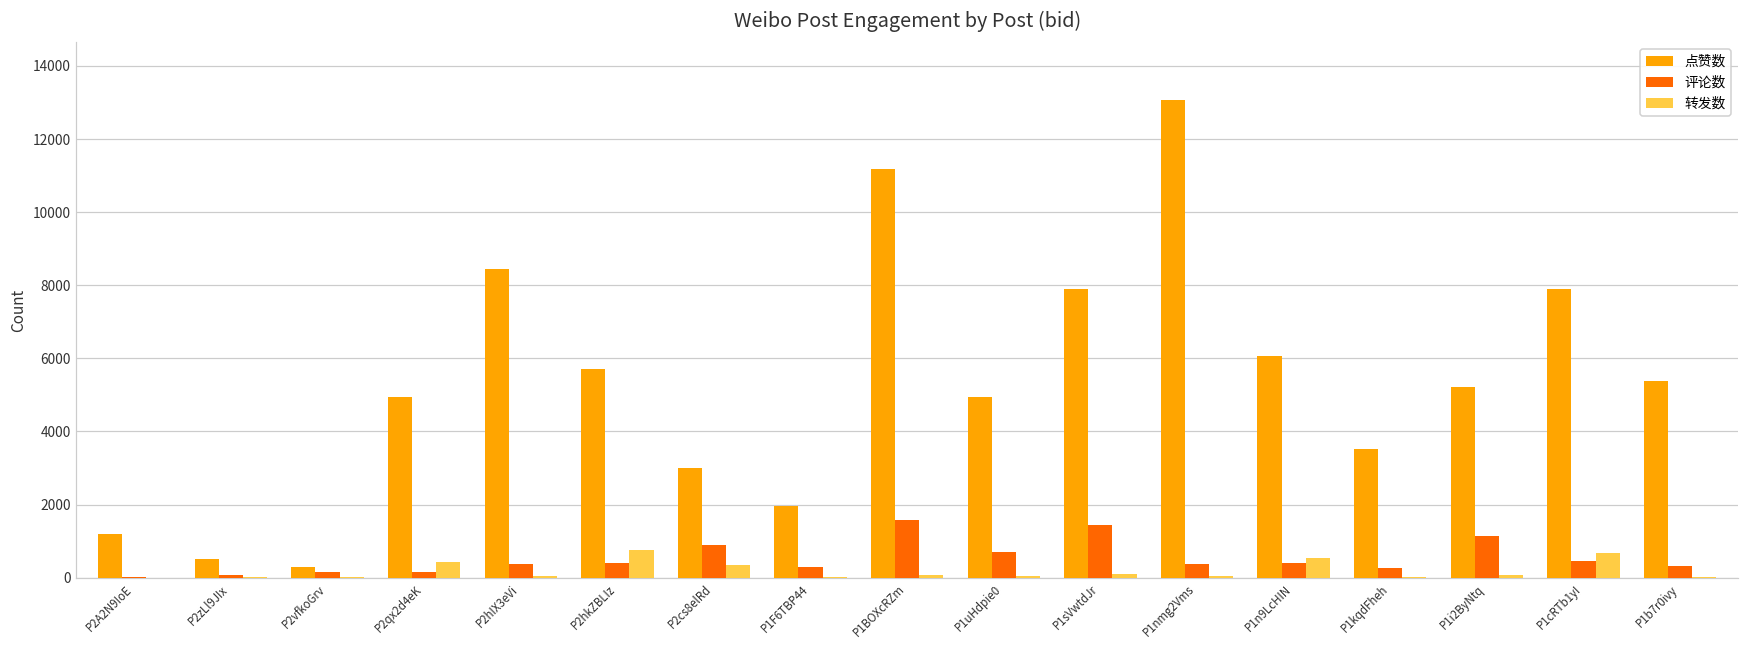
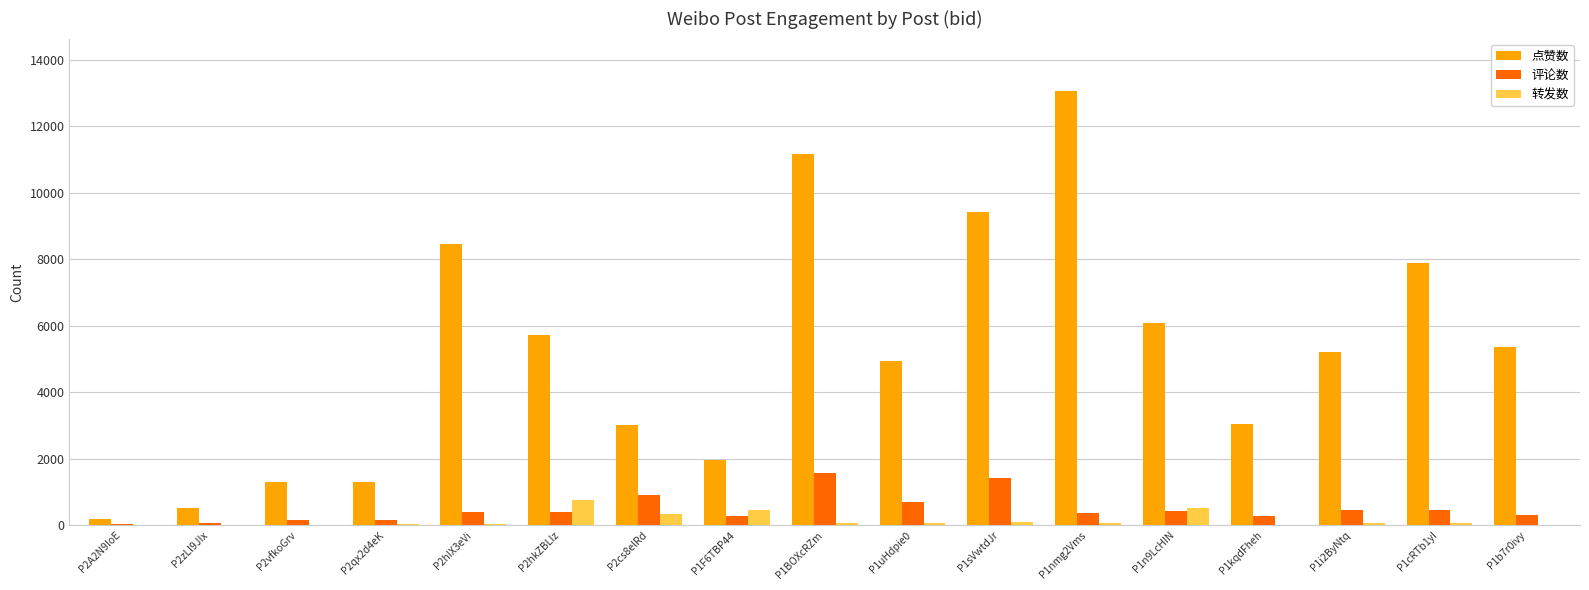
点赞数, P2A2N9IoE: 1200 -> 200
点赞数, P2vfkoGrv: 300 -> 1300
点赞数, P2qx2d4eK: 5000 -> 1300
转发数, P2qx2d4eK: 400 -> 0
转发数, P1F6TBP44: 0 -> 400
点赞数, P1sVwtdJr: 7900 -> 9400
点赞数, P1kqdFheh: 3500 -> 3000
评论数, P1i2ByNtq: 1100 -> 500
转发数, P1cRTb1yI: 700 -> 100
